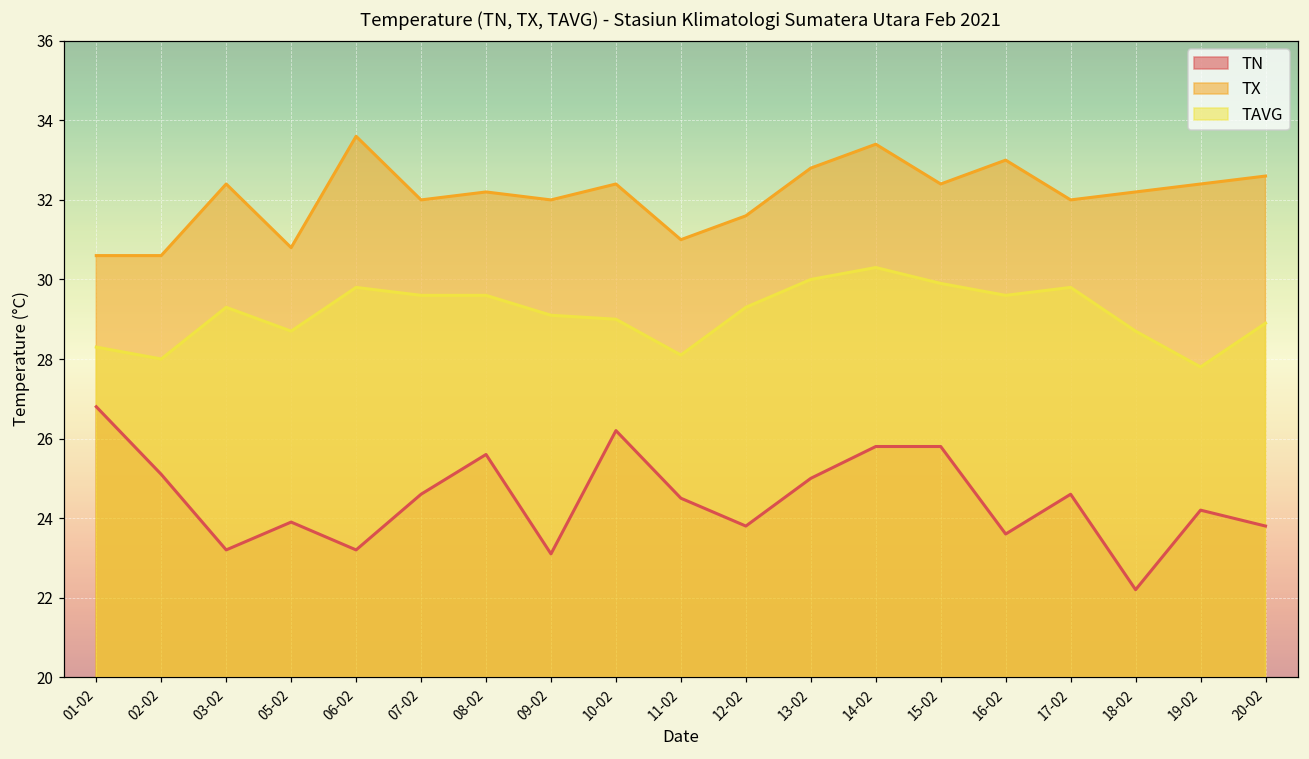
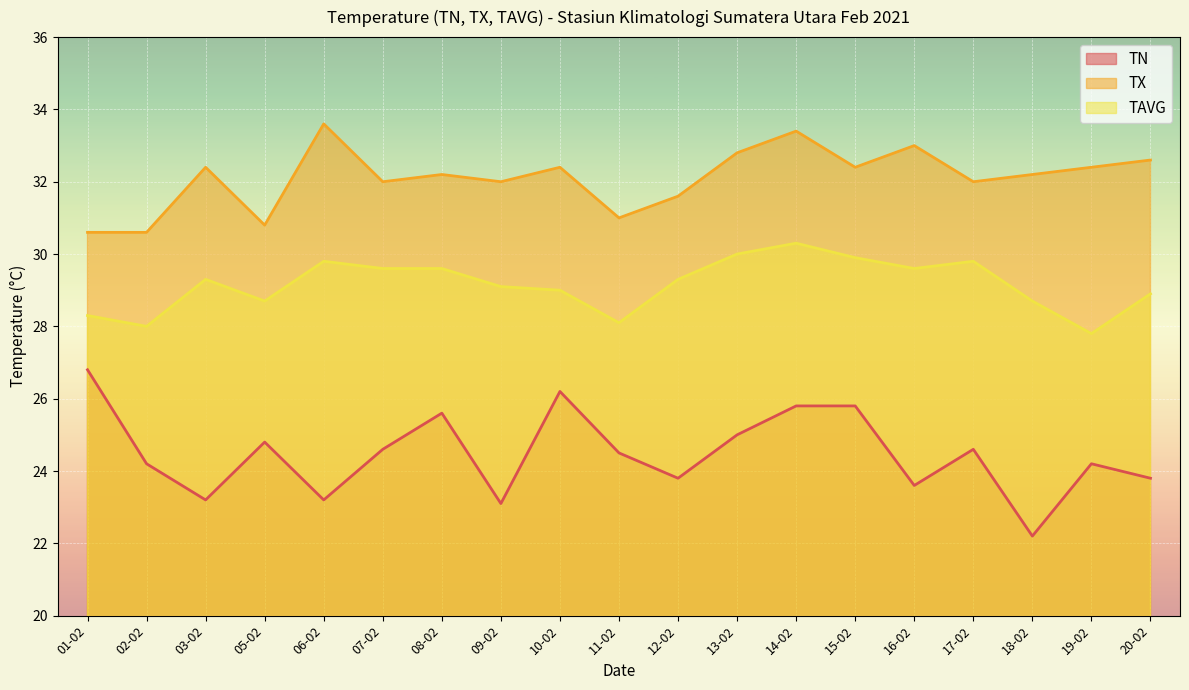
TN, 02-02: 25.1 -> 24.2
TN, 05-02: 23.9 -> 24.8
